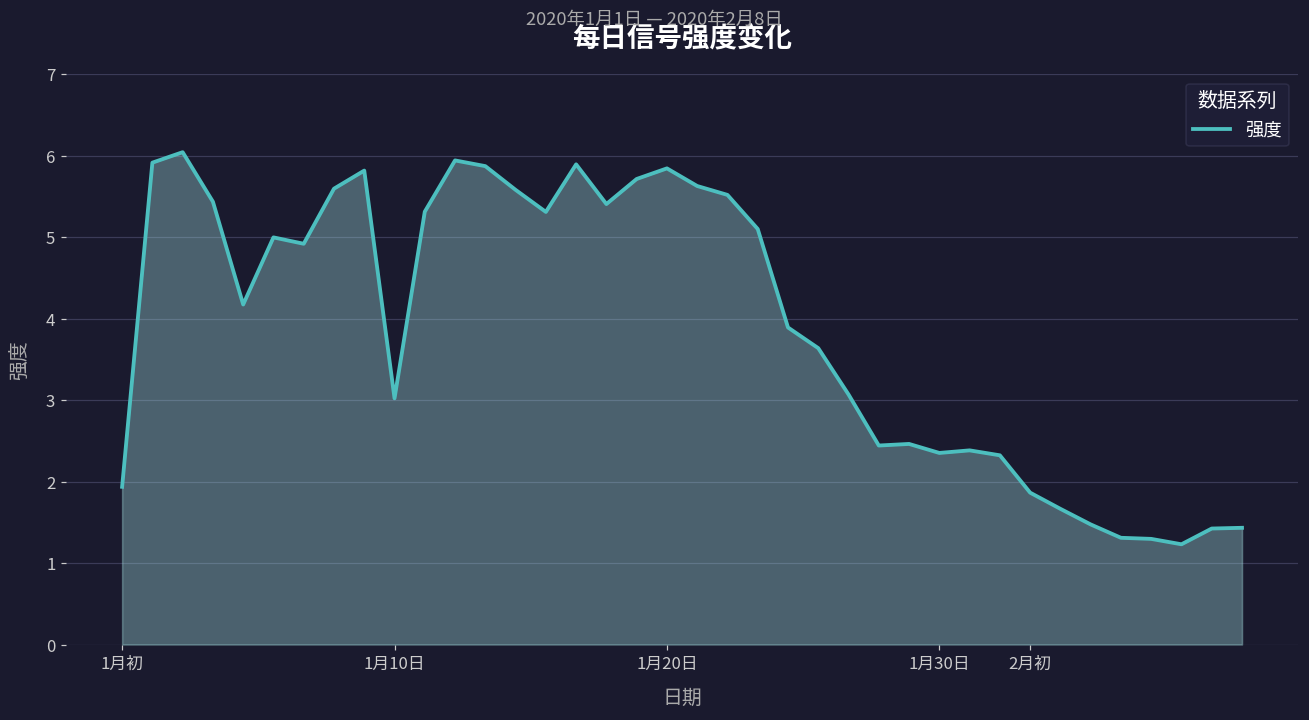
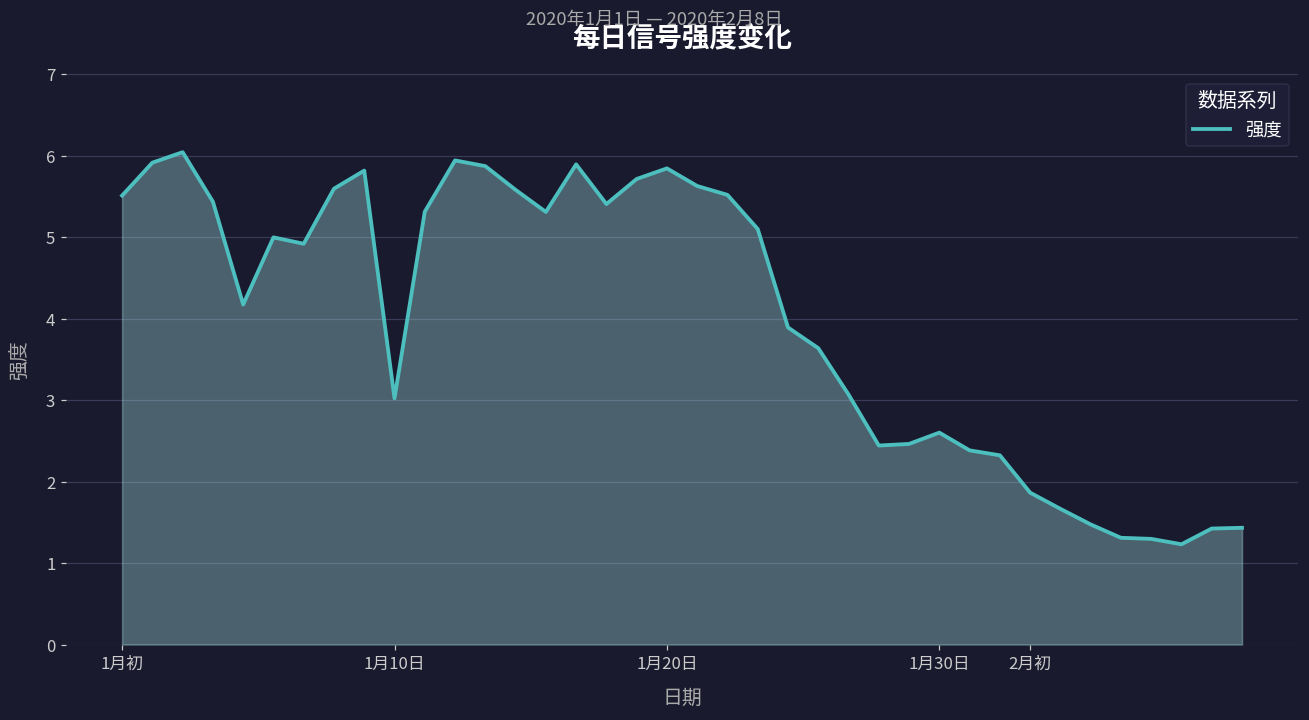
1月初: 1.9 -> 5.5
1月30日: 2.4 -> 2.6
